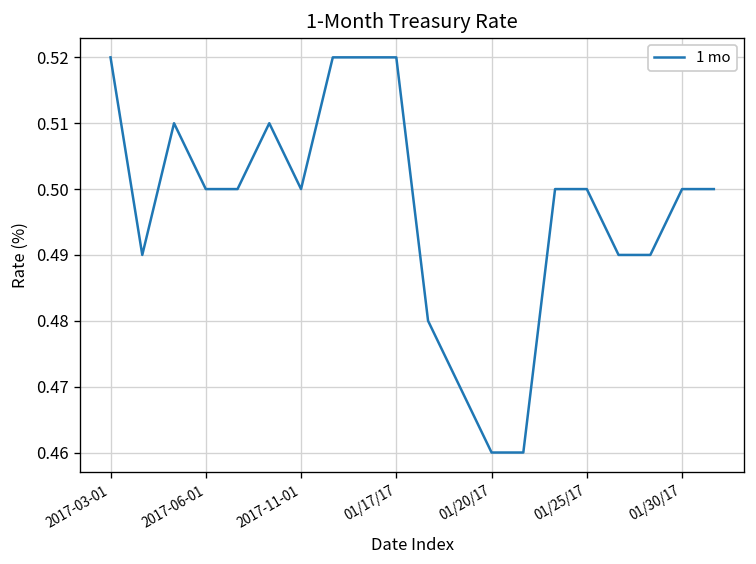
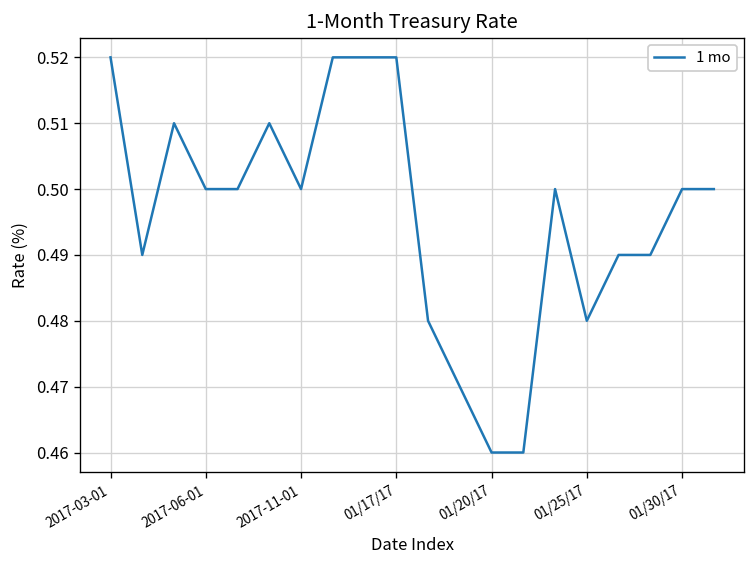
01/25/17: 0.50 -> 0.48
